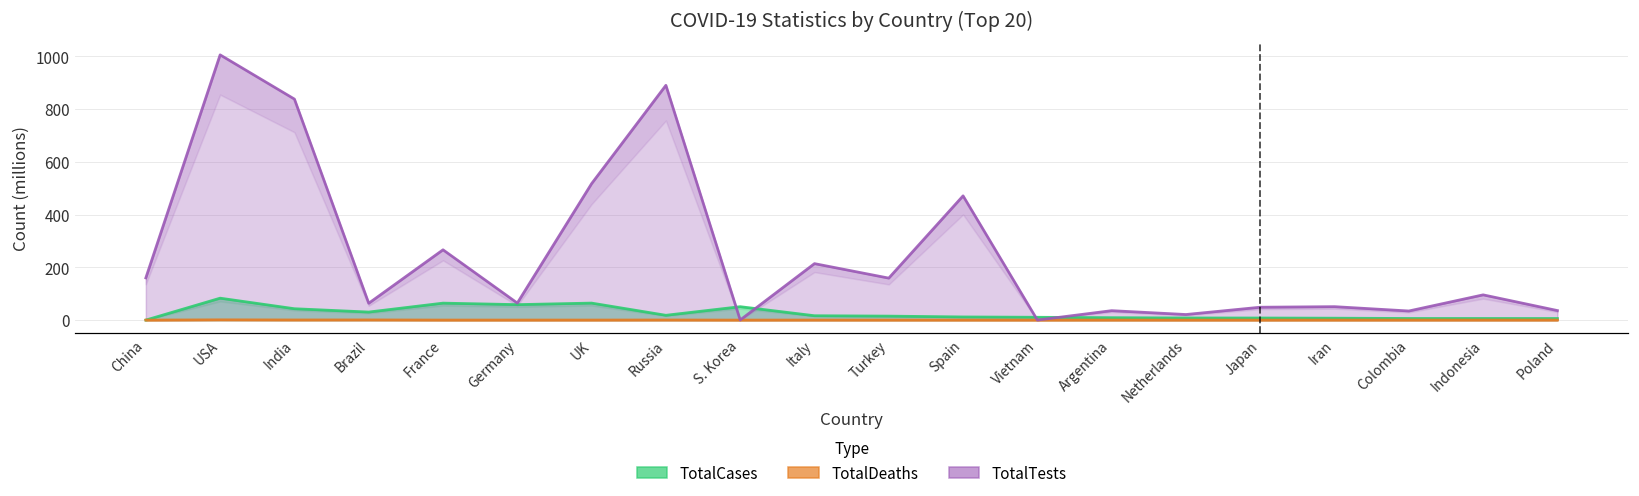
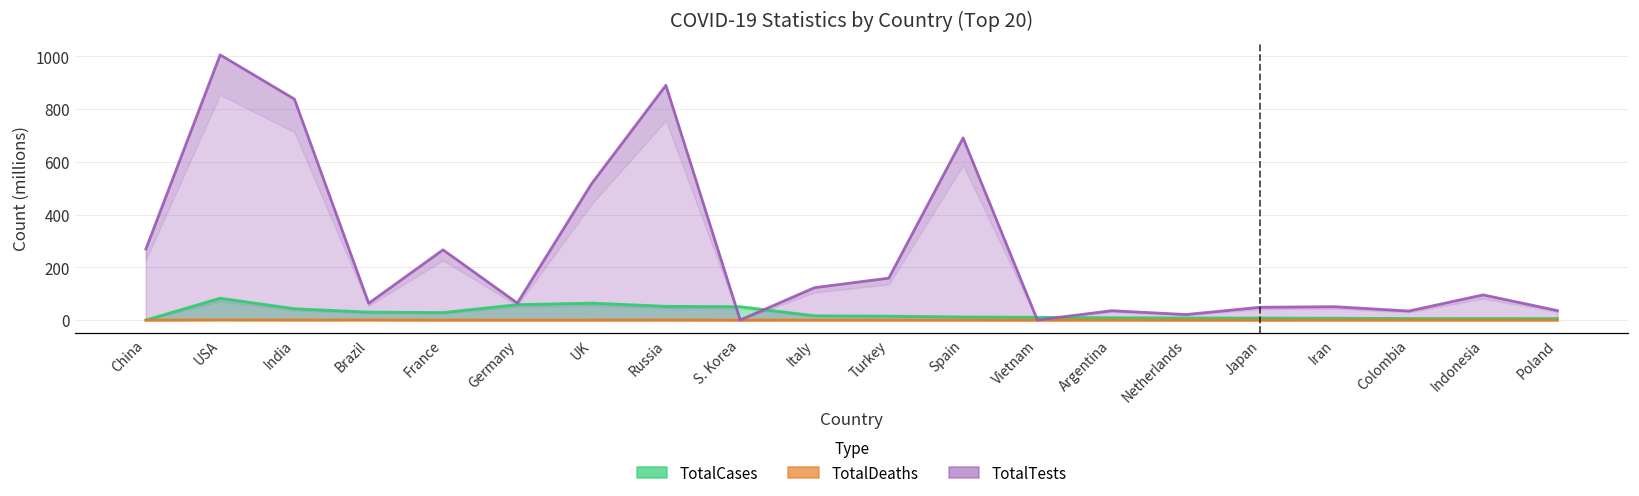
TotalTests, China: 160 -> 270
TotalCases, France: 60 -> 30
TotalCases, Russia: 20 -> 50
TotalTests, Italy: 210 -> 120
TotalTests, Spain: 470 -> 690
